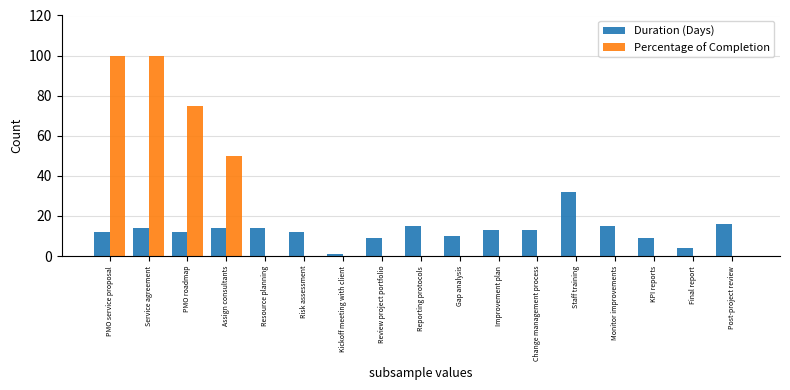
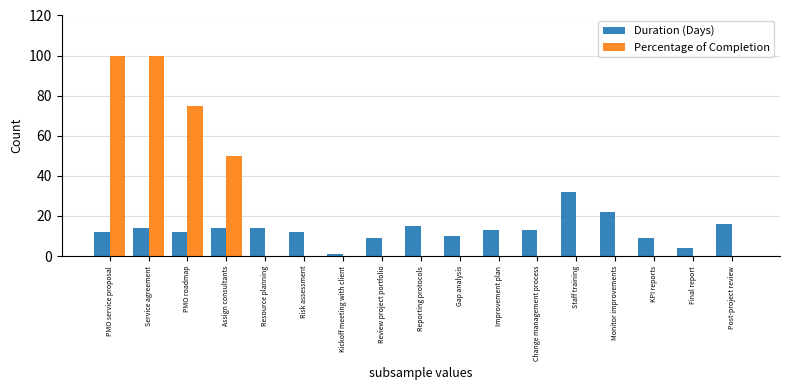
Duration (Days), Monitor improvements: 15 -> 22
